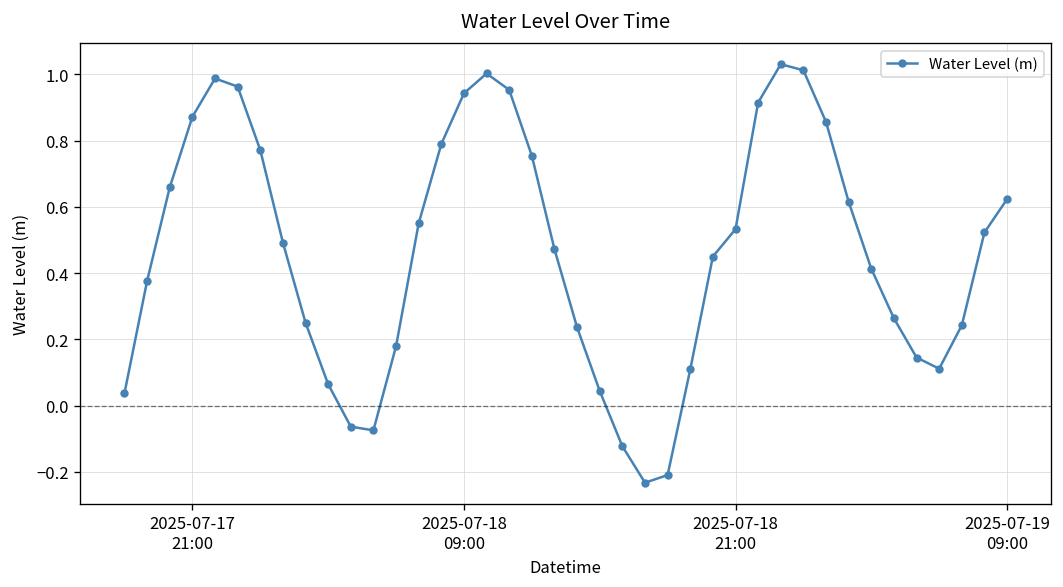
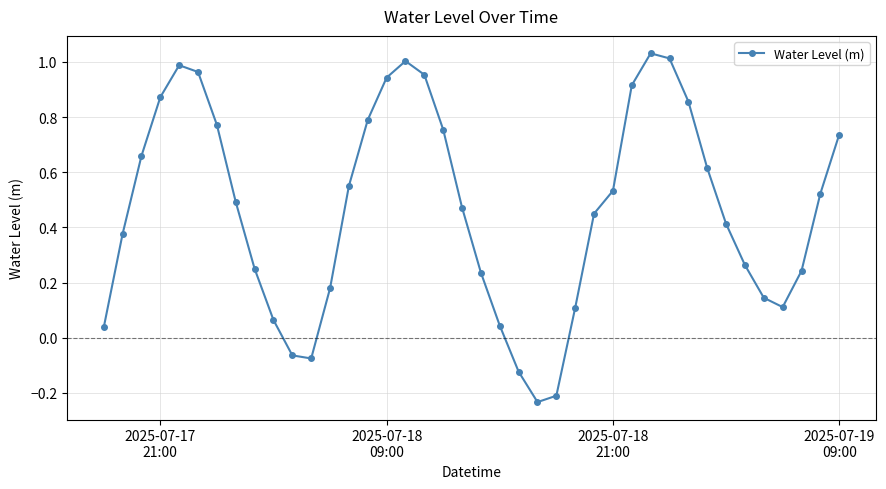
2025-07-19 09:00: 0.62 -> 0.74
